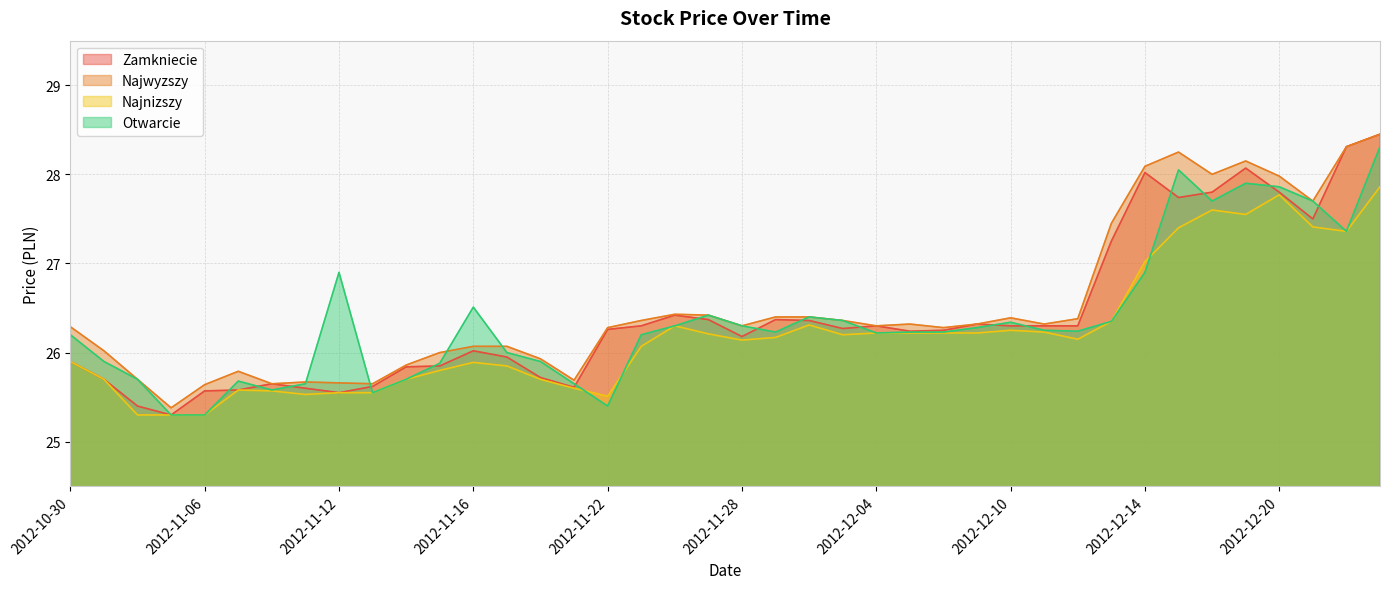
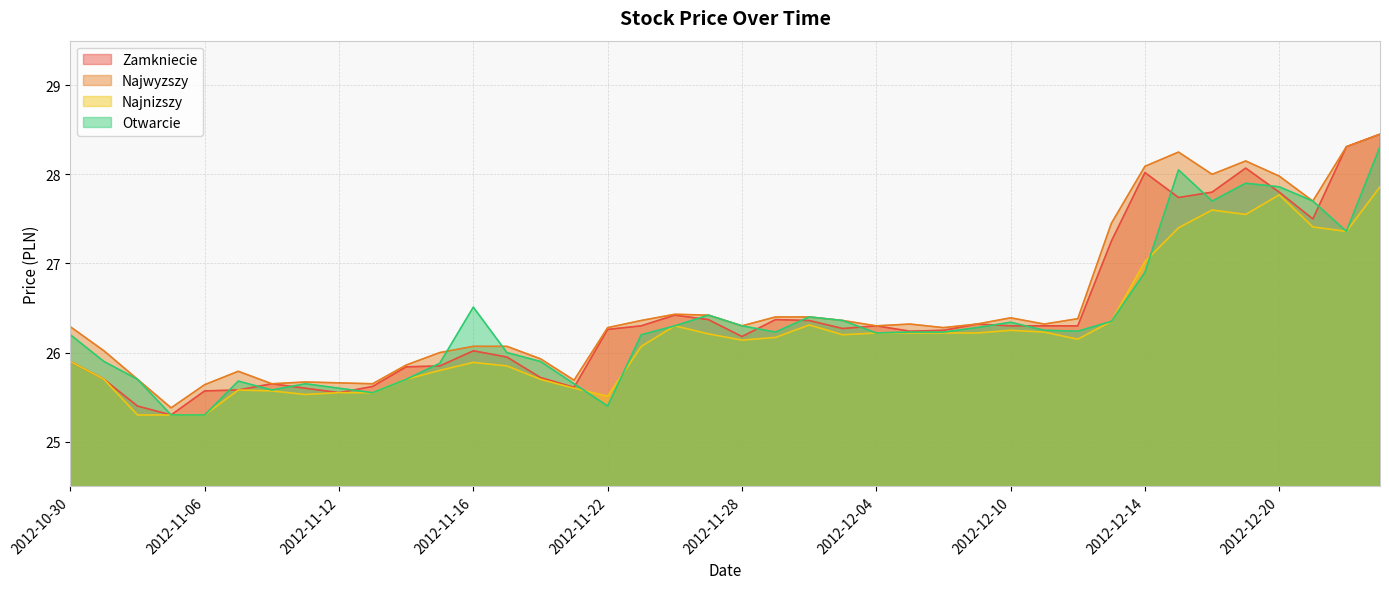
Otwarcie, 2012-11-12: 26.9 -> 25.6
